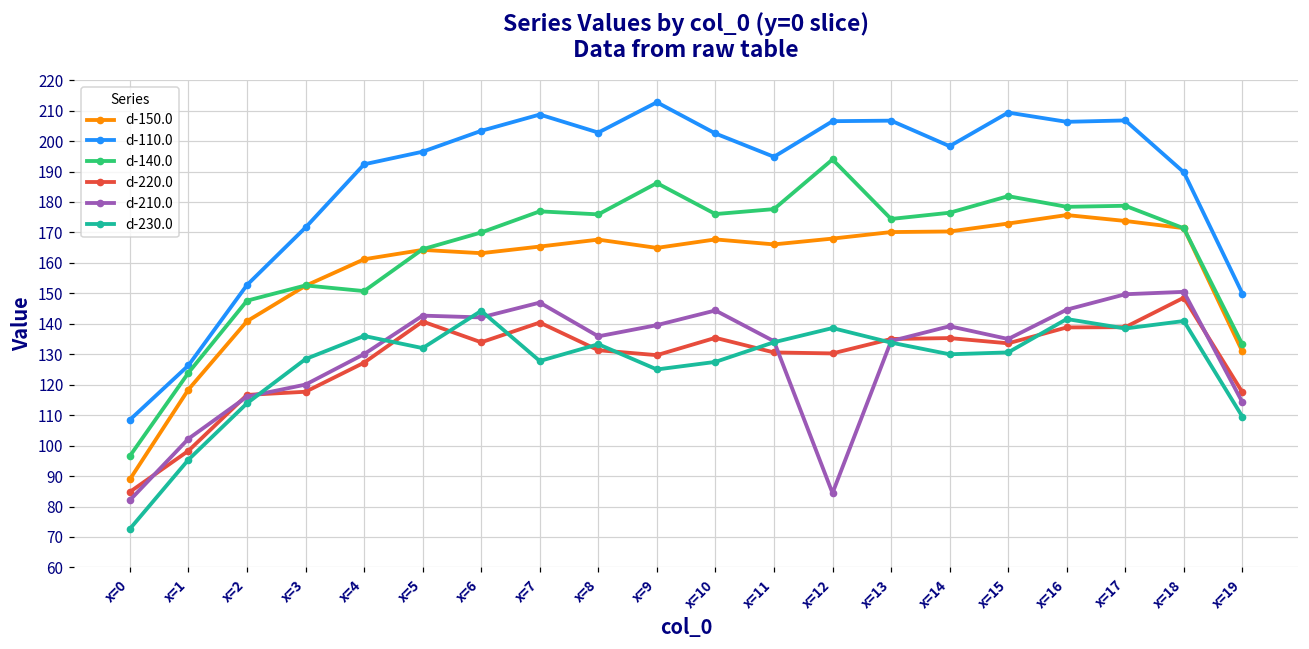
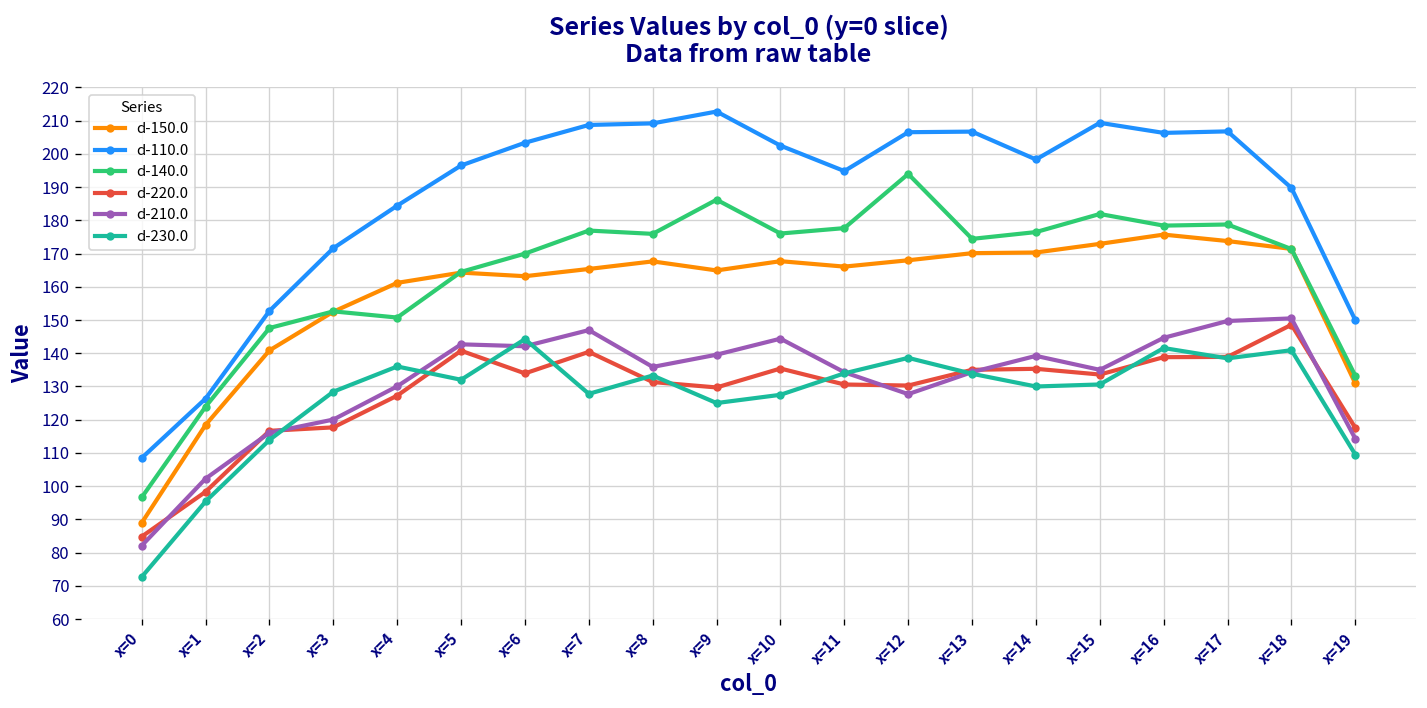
d-110.0, x=4: 192 -> 184
d-110.0, x=8: 203 -> 209
d-210.0, x=12: 84 -> 128
